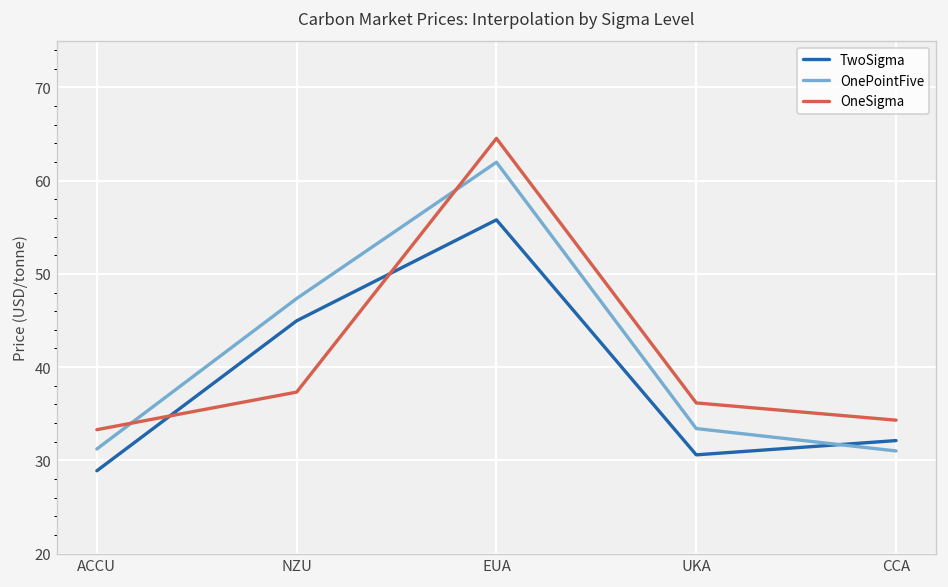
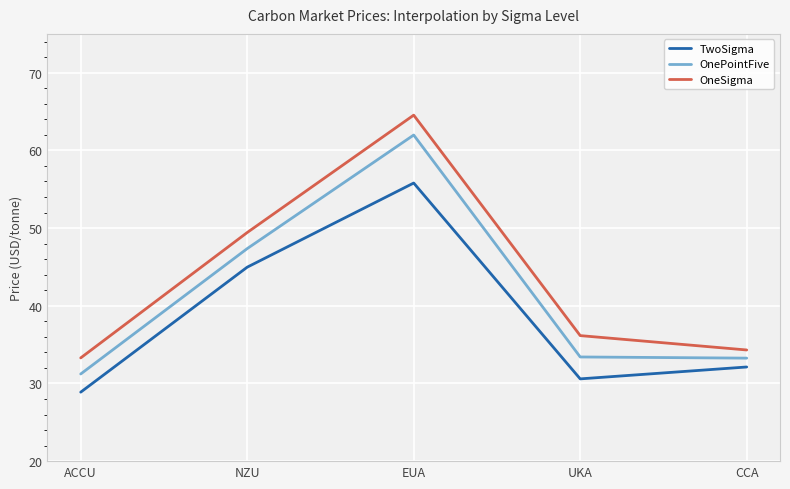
OneSigma, NZU: 37 -> 49
OnePointFive, CCA: 31 -> 33
